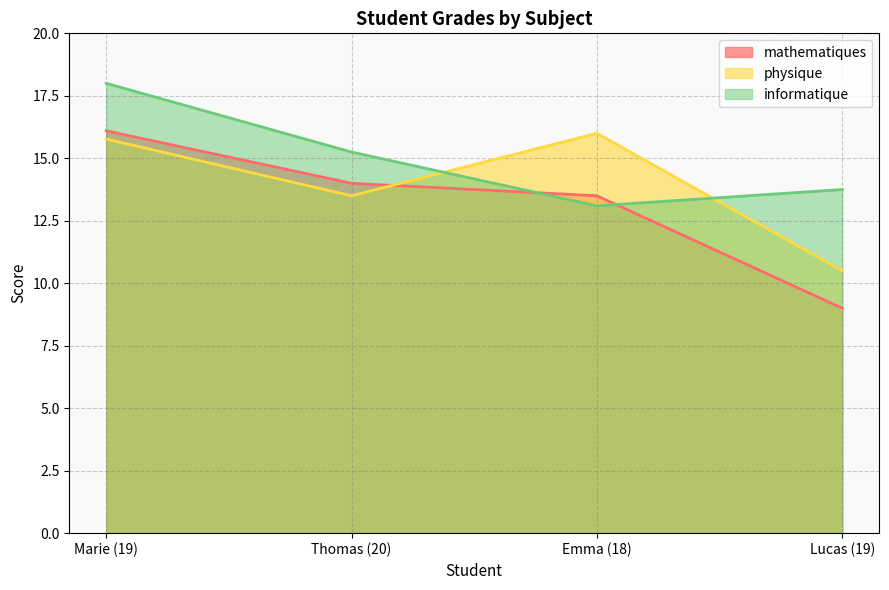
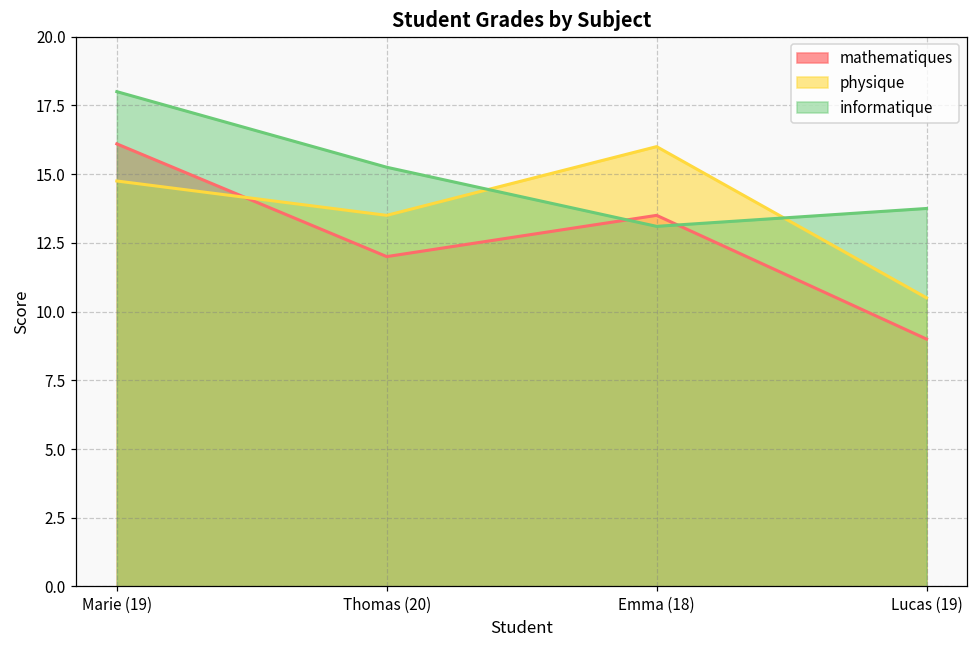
physique, Marie (19): 15.8 -> 14.8
mathematiques, Thomas (20): 14 -> 12
